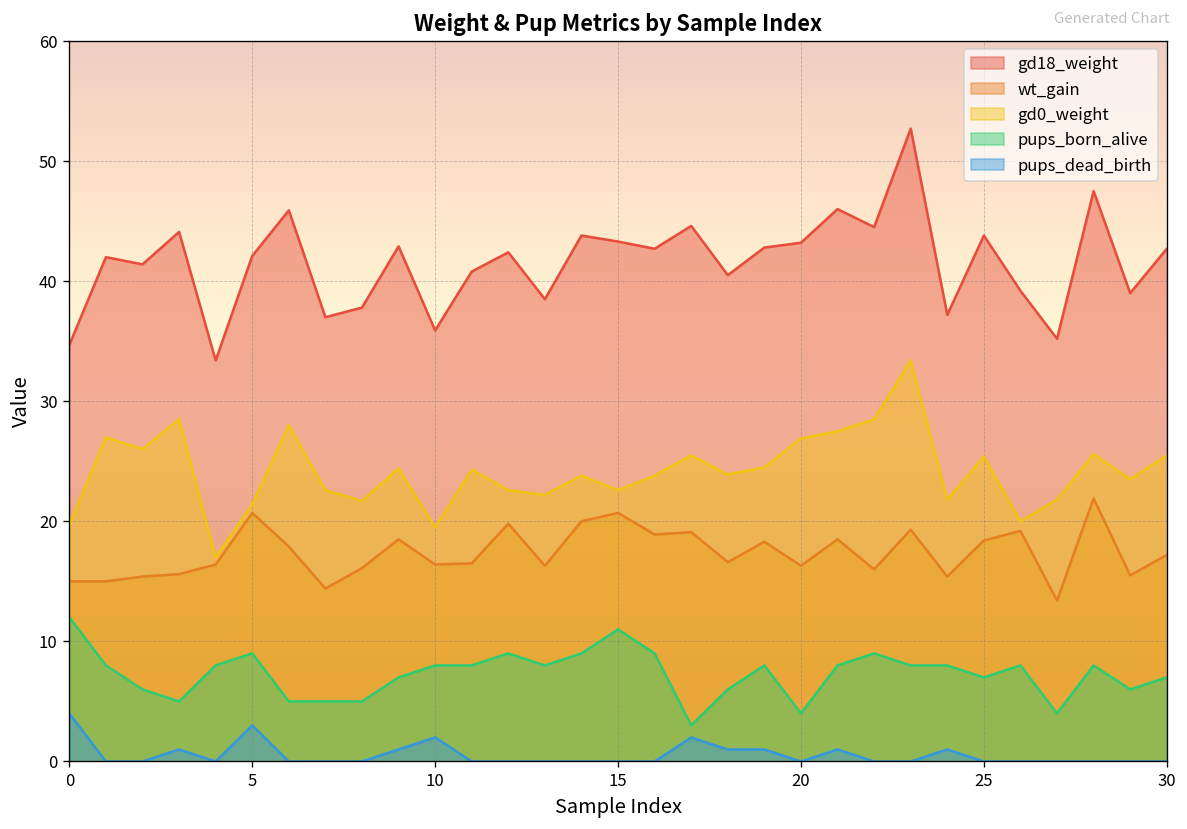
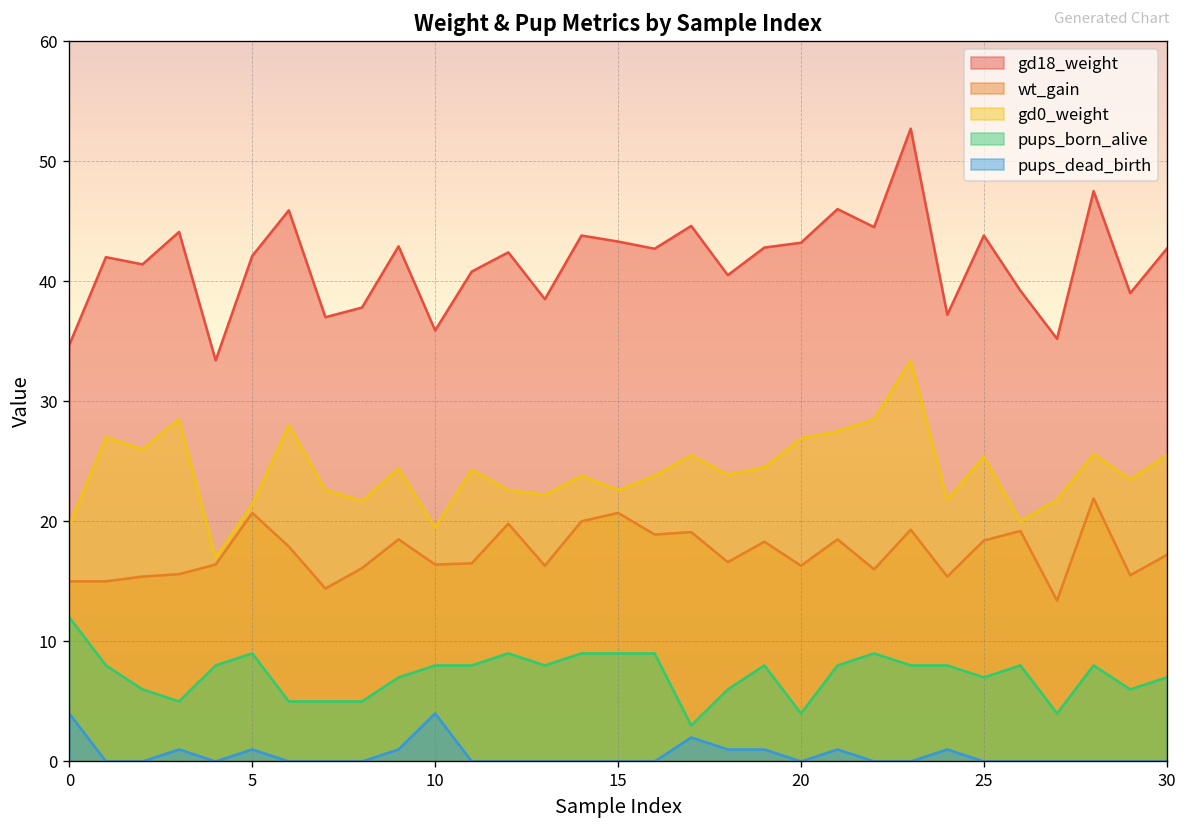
pups_dead_birth, 5: 3 -> 1
pups_dead_birth, 10: 2 -> 4
pups_born_alive, 15: 11 -> 9
